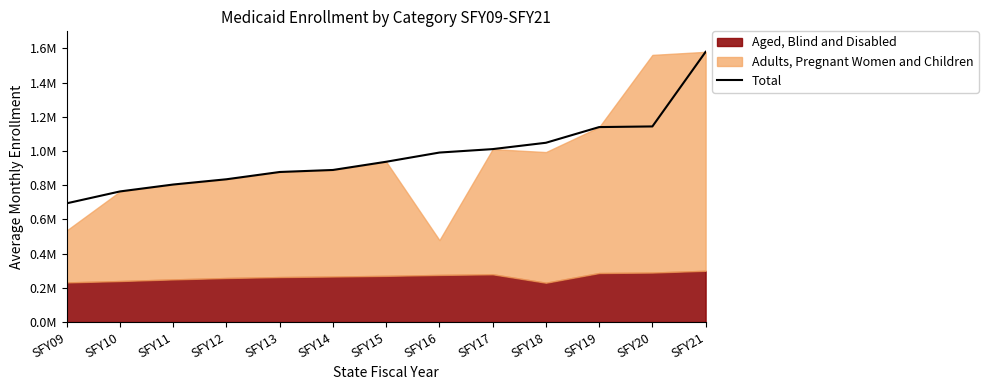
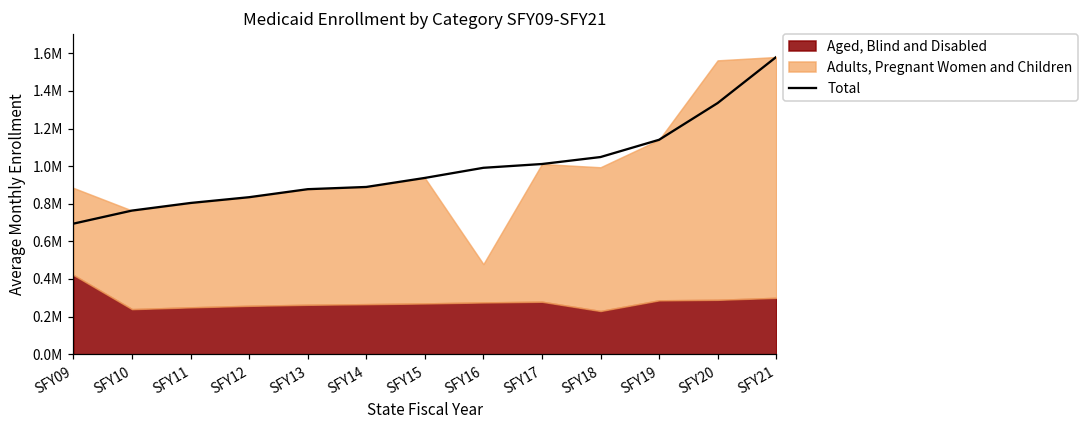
Aged, Blind and Disabled, SFY09: 230000 -> 420000
Adults, Pregnant Women and Children, SFY09: 300000 -> 460000
Total, SFY20: 1140000 -> 1340000
